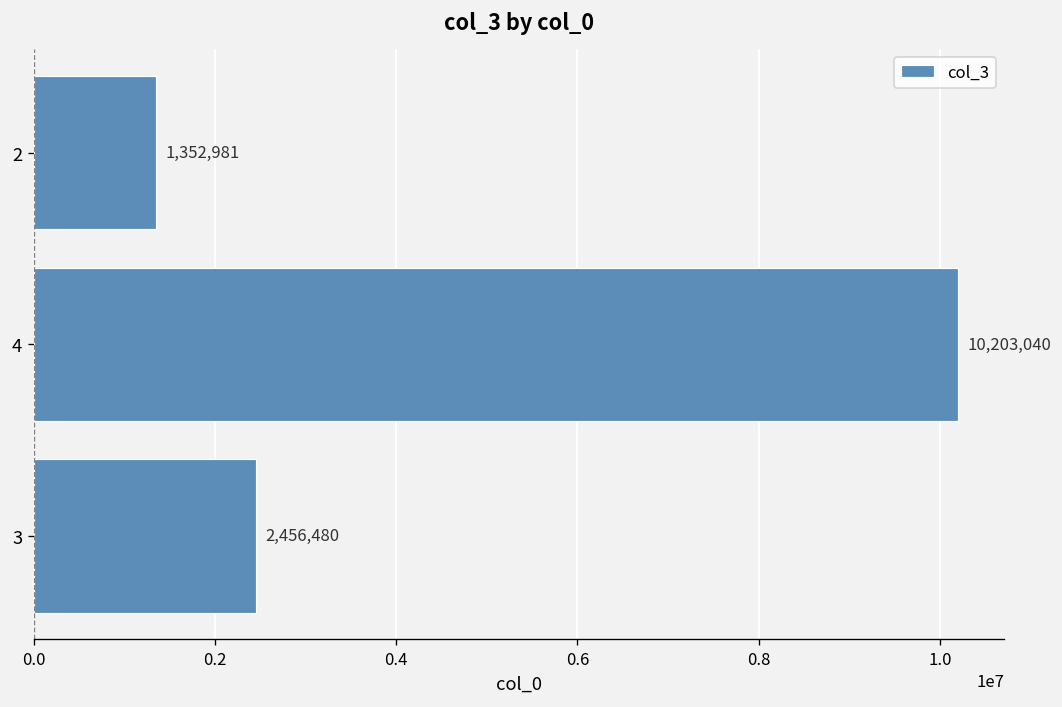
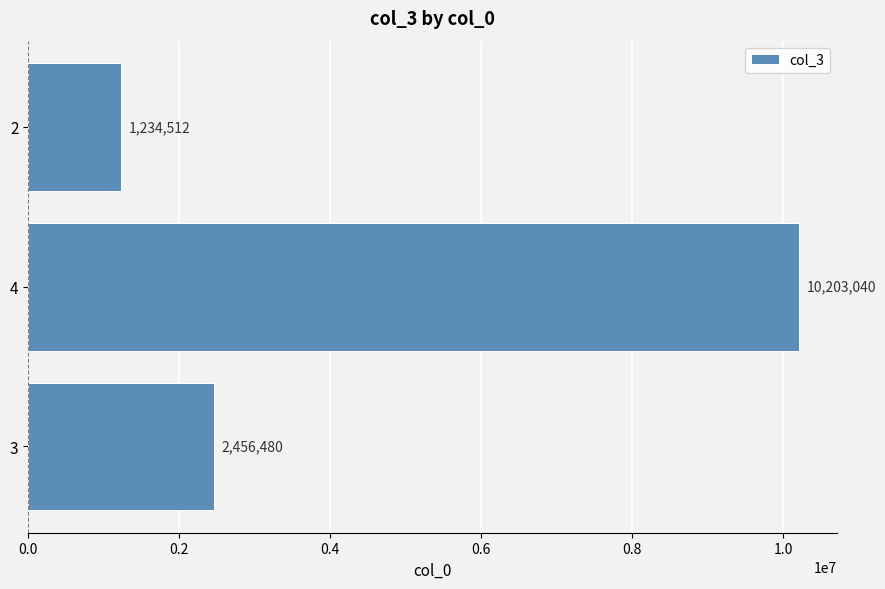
2: 1,352,981 -> 1,234,512
